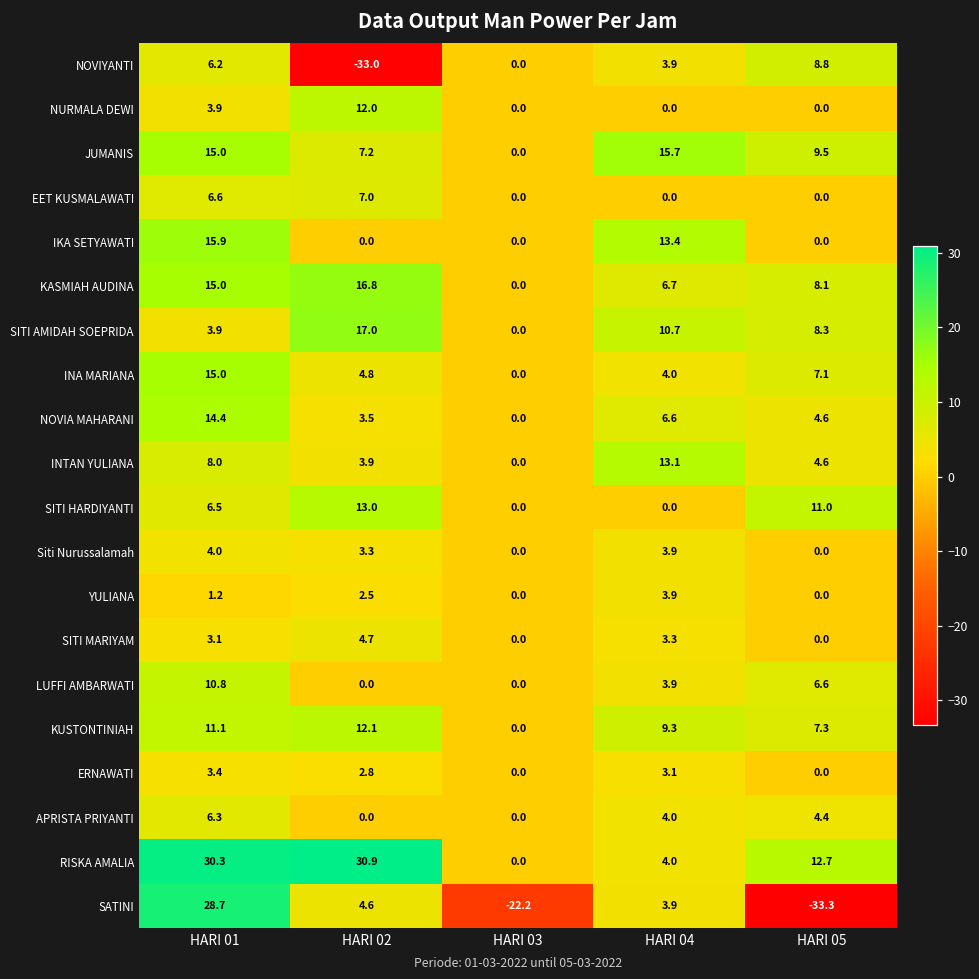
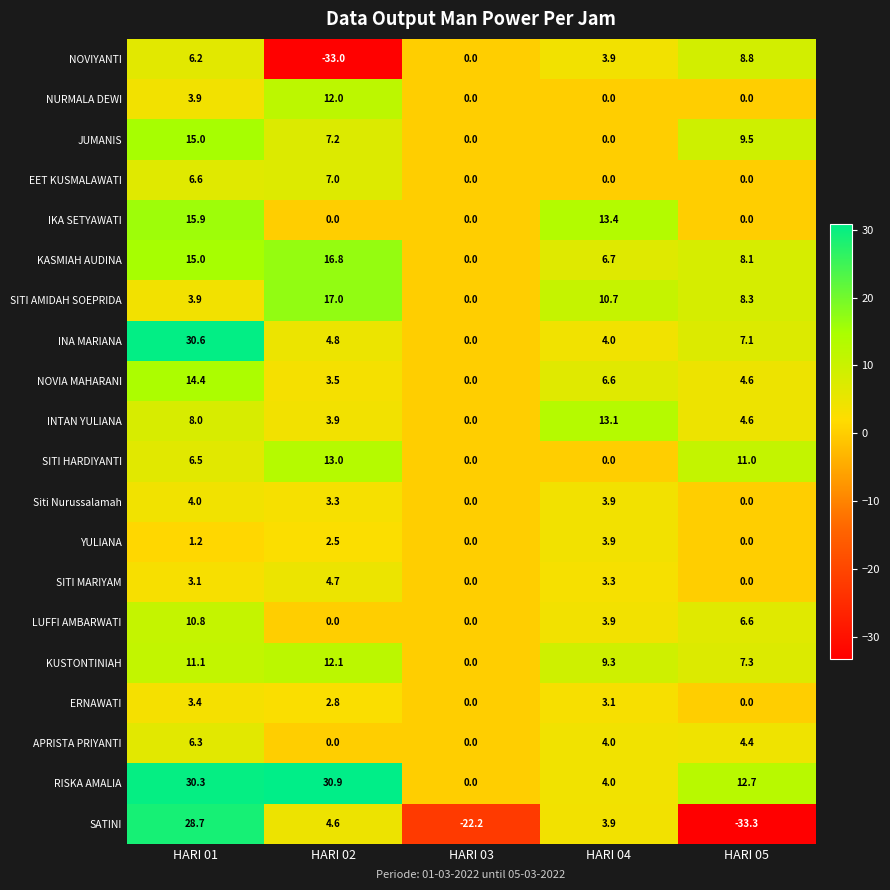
JUMANIS, HARI 04: 15.7 -> 0.0
INA MARIANA, HARI 01: 15.0 -> 30.6
